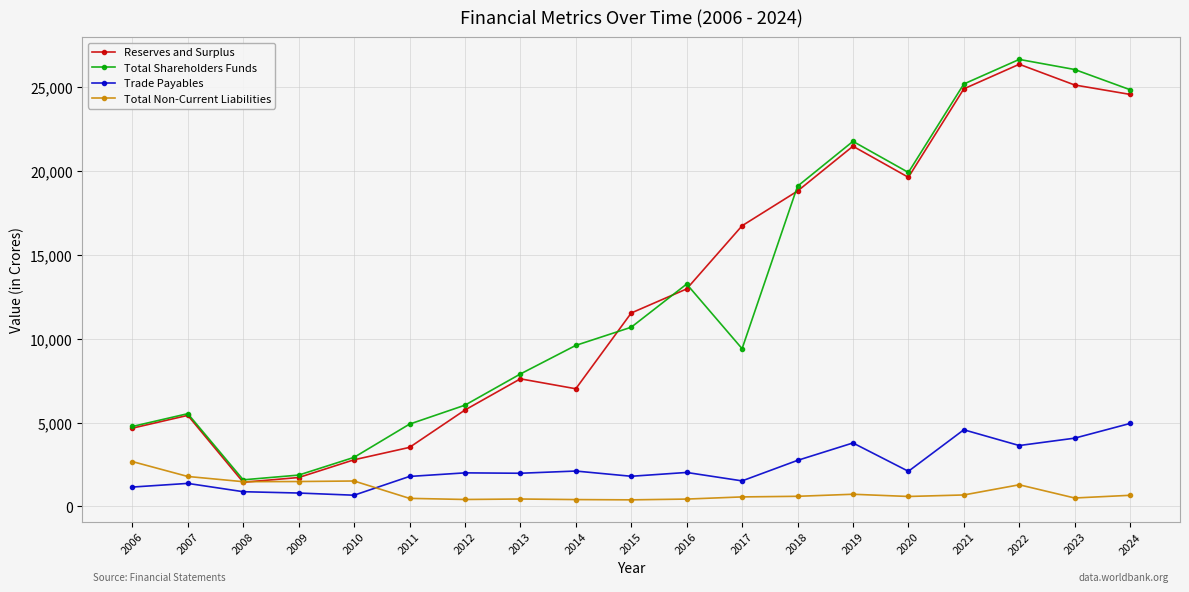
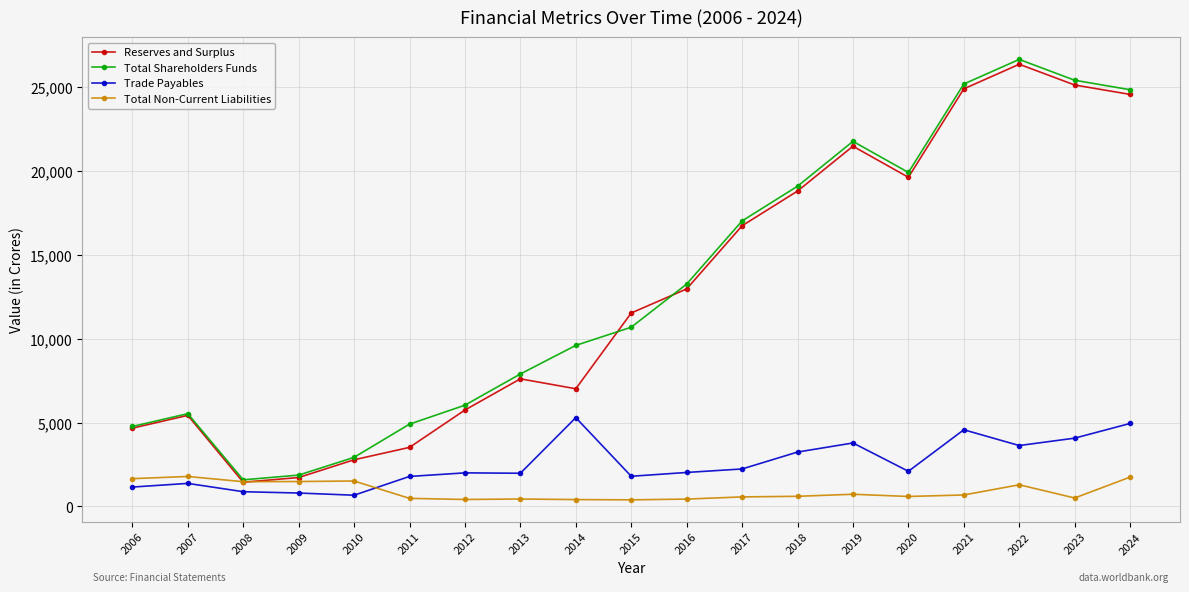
Total Non-Current Liabilities, 2006: 2,700 -> 1,700
Trade Payables, 2014: 2,100 -> 5,300
Total Shareholders Funds, 2017: 9,400 -> 17,000
Trade Payables, 2017: 1,500 -> 2,200
Trade Payables, 2018: 2,700 -> 3,200
Total Shareholders Funds, 2023: 26,100 -> 25,400
Total Non-Current Liabilities, 2024: 700 -> 1,800
